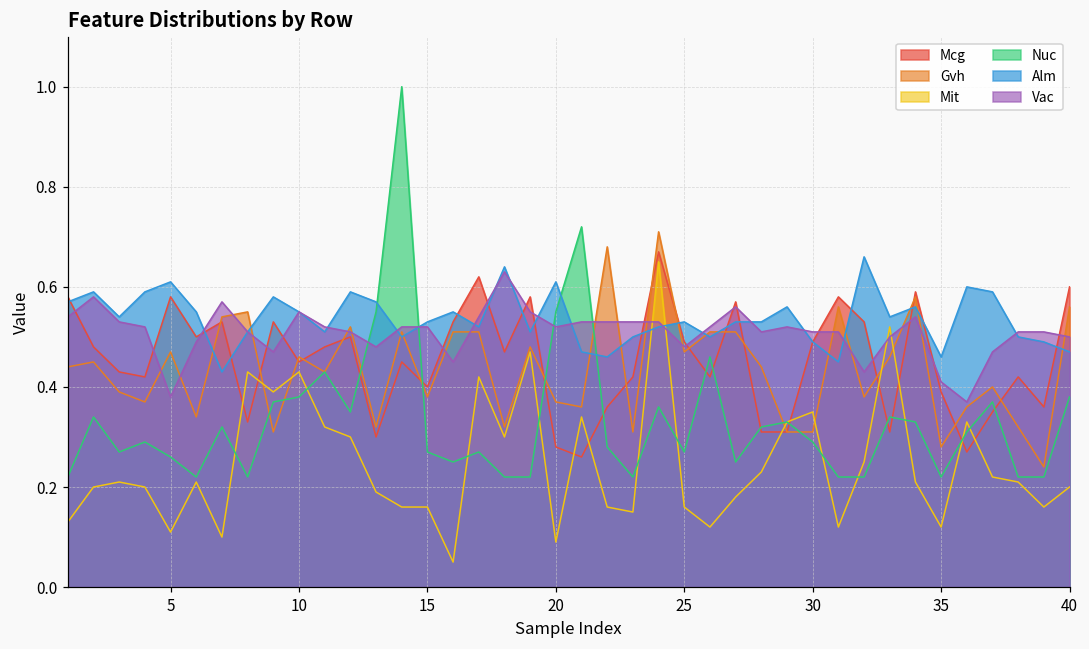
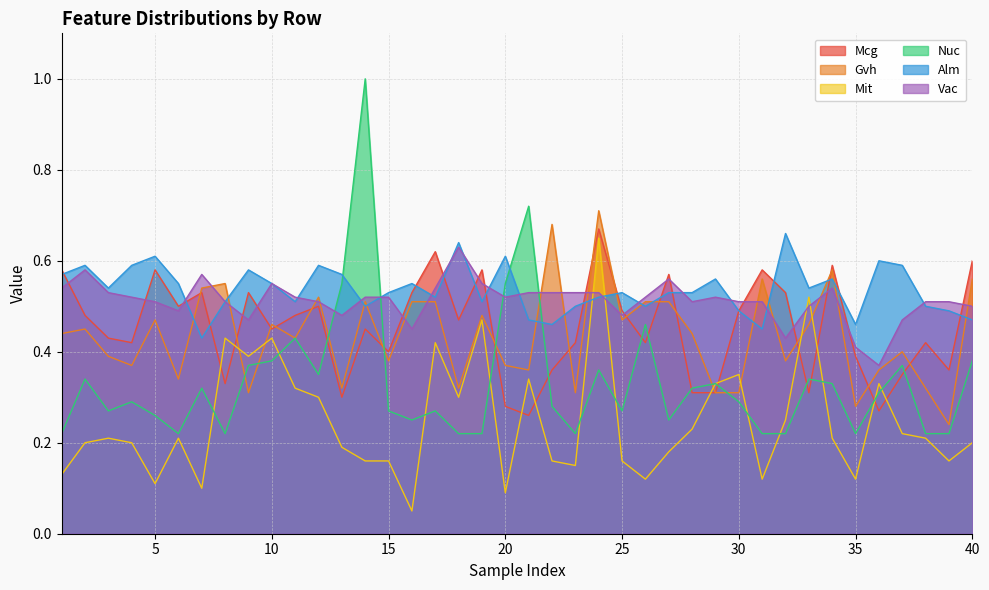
Vac, 5: 0.38 -> 0.51
